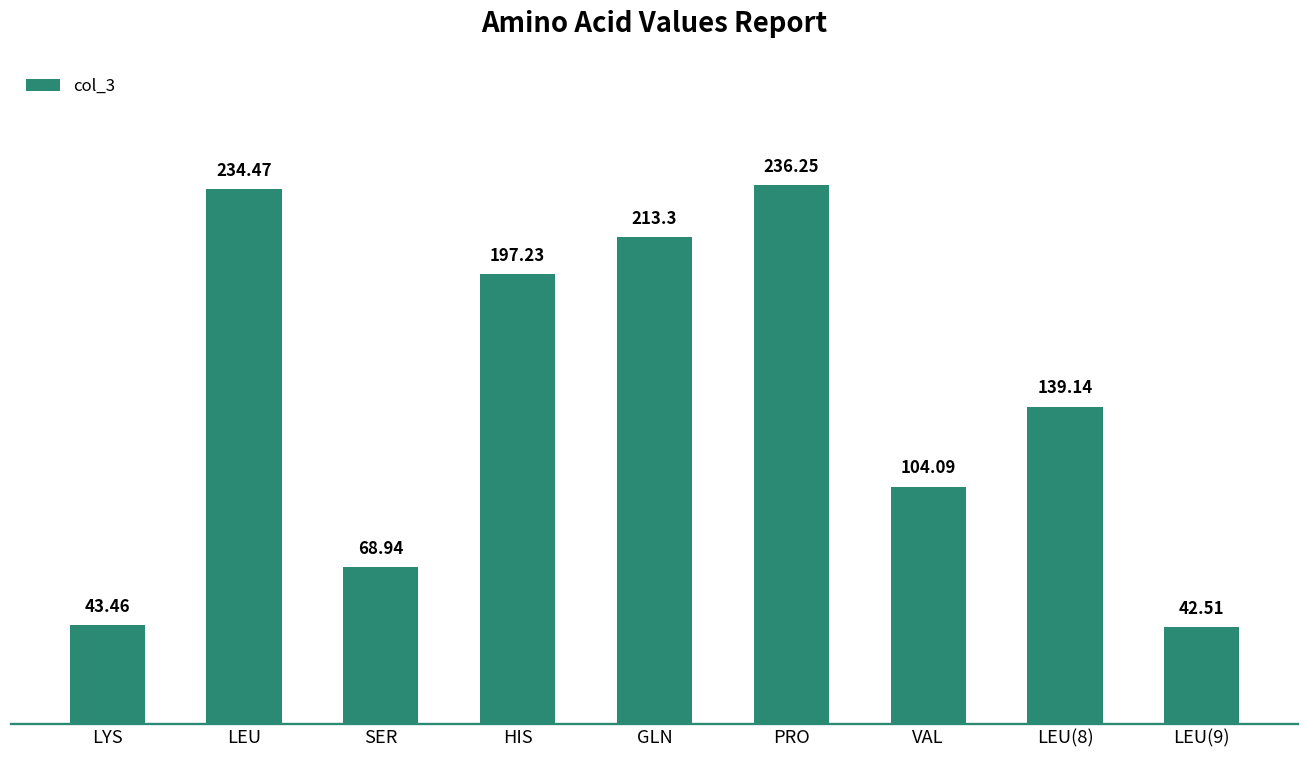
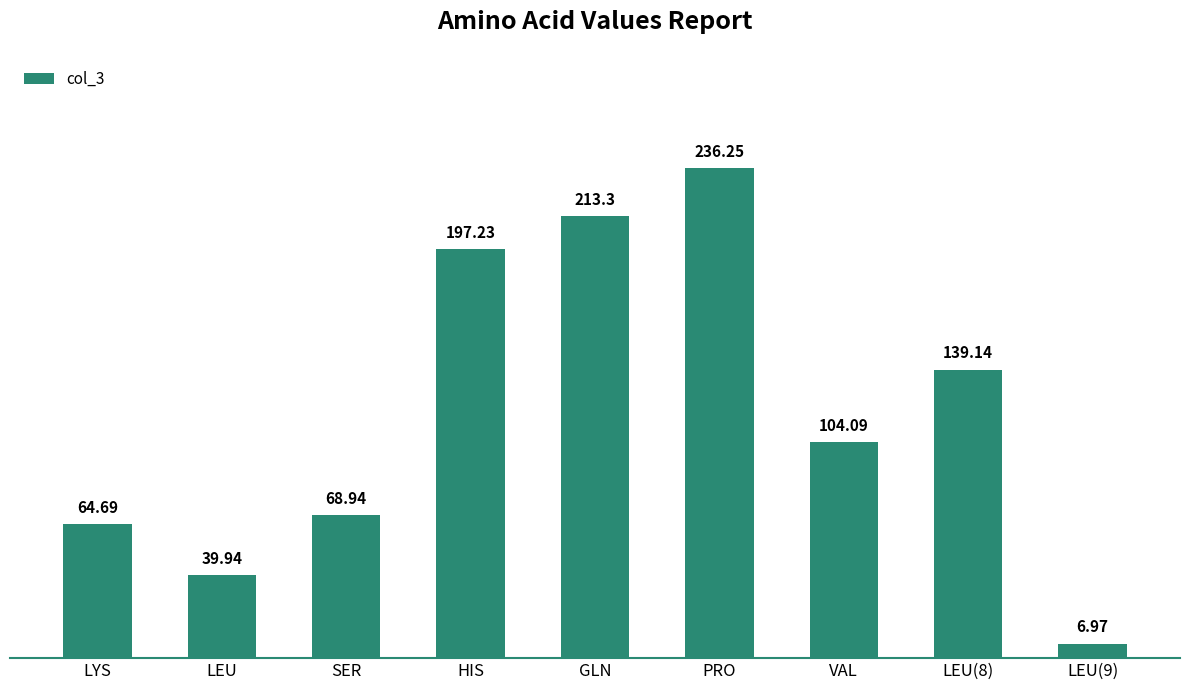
LYS: 43.46 -> 64.69
LEU: 234.47 -> 39.94
LEU(9): 42.51 -> 6.97
